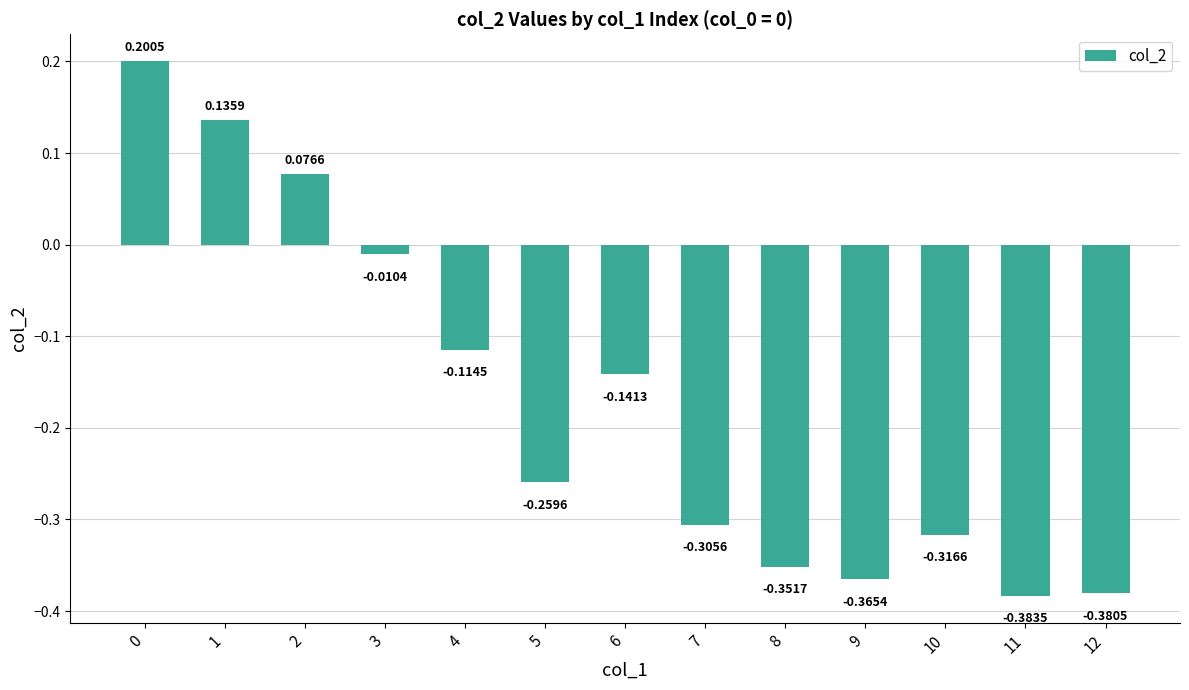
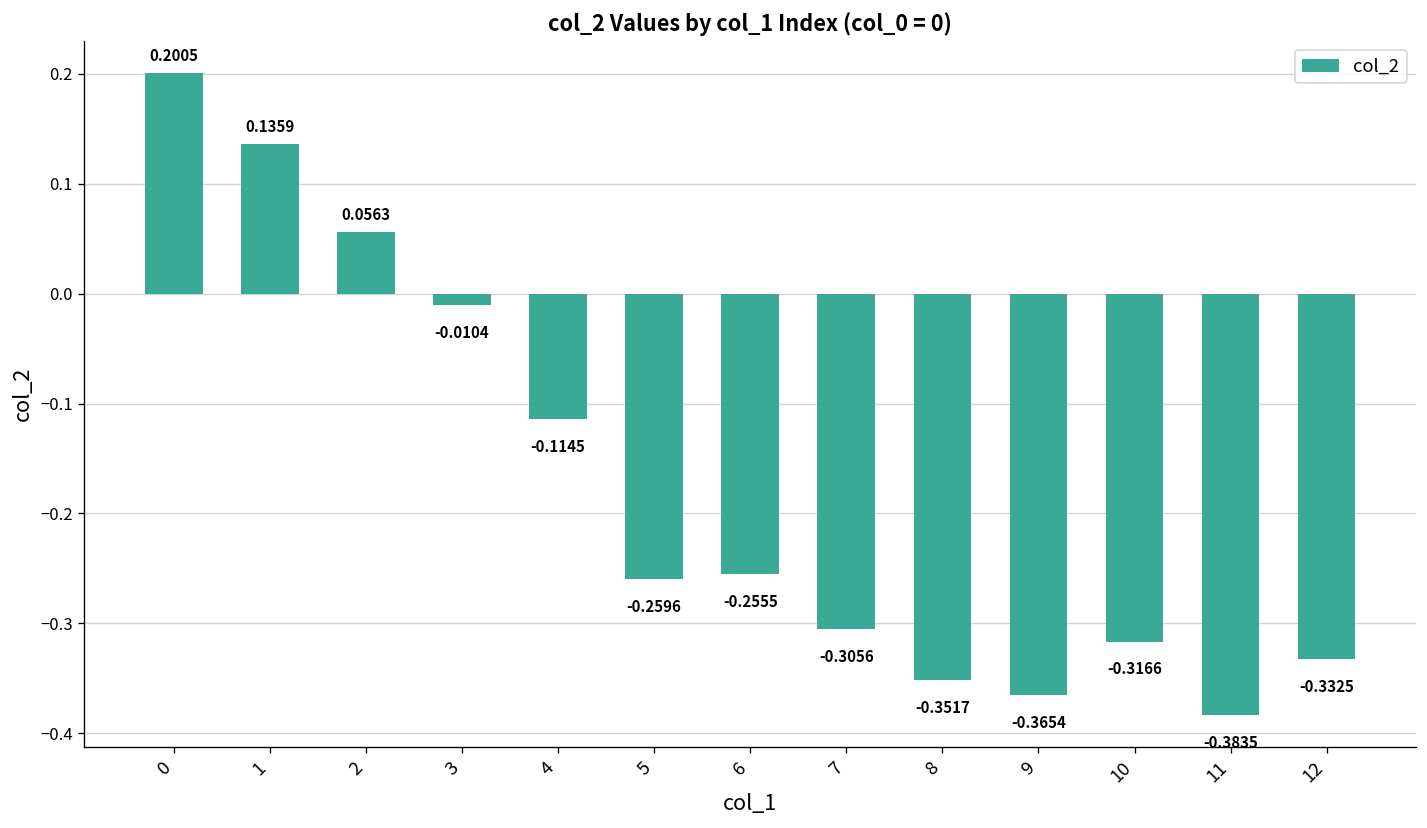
2: 0.0766 -> 0.0563
6: -0.1413 -> -0.2555
12: -0.3805 -> -0.3325
